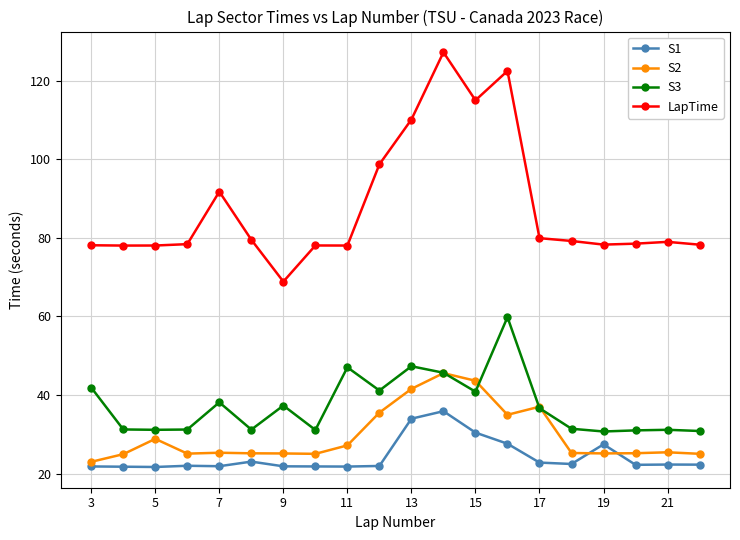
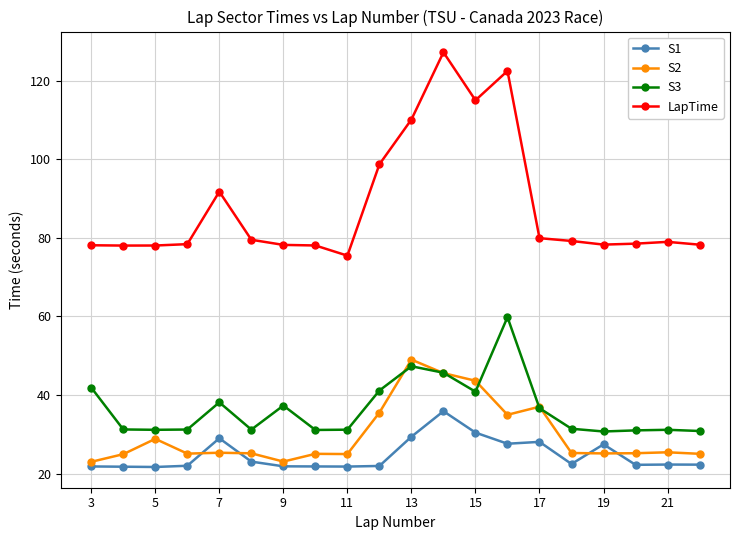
S1, 7: 22 -> 29
S2, 9: 25 -> 23
LapTime, 9: 69 -> 78
S2, 11: 27 -> 25
S3, 11: 47 -> 31
LapTime, 11: 78 -> 75
S1, 13: 34 -> 29
S2, 13: 42 -> 49
S1, 17: 23 -> 28
